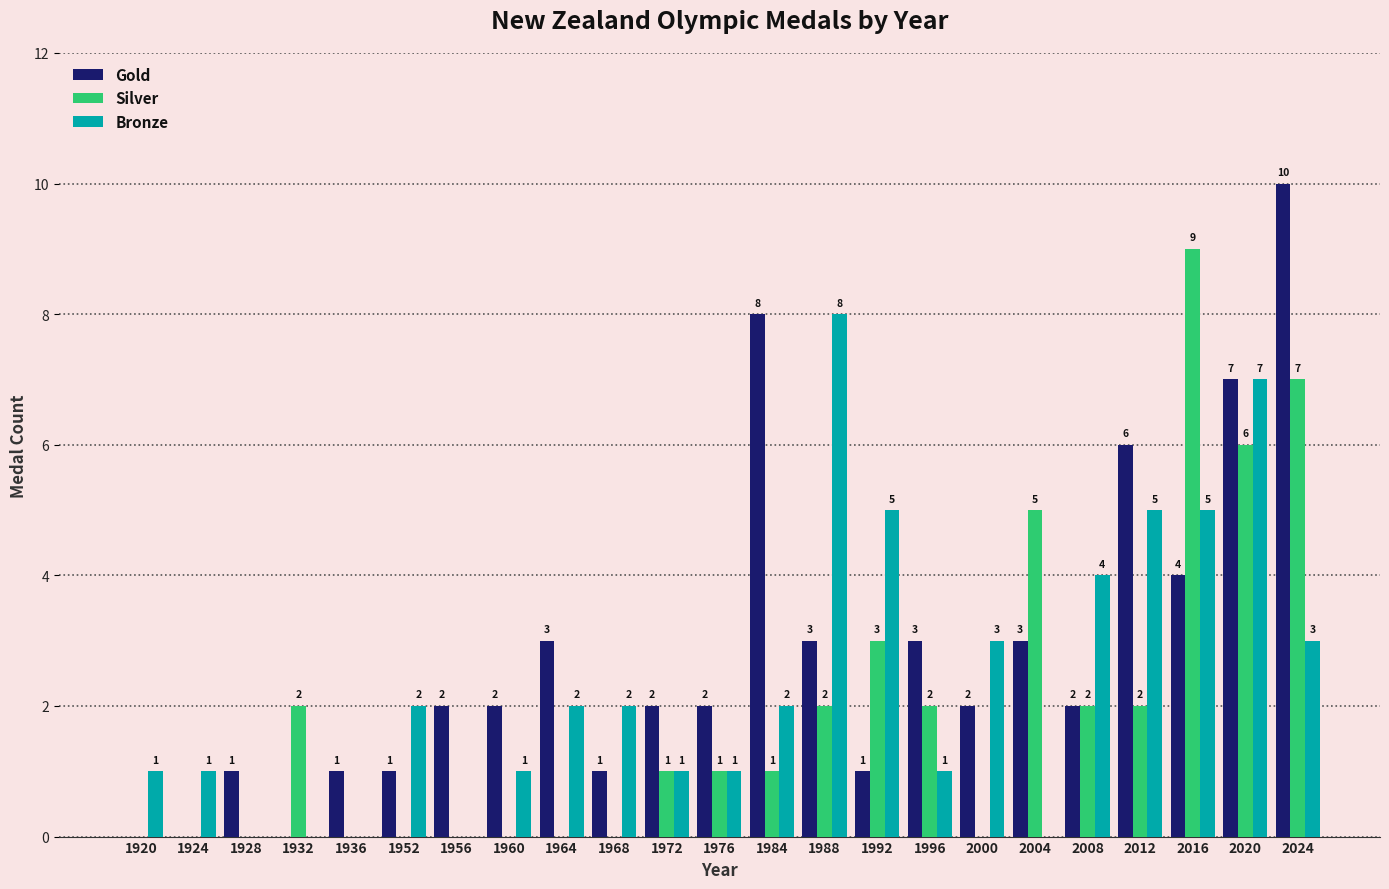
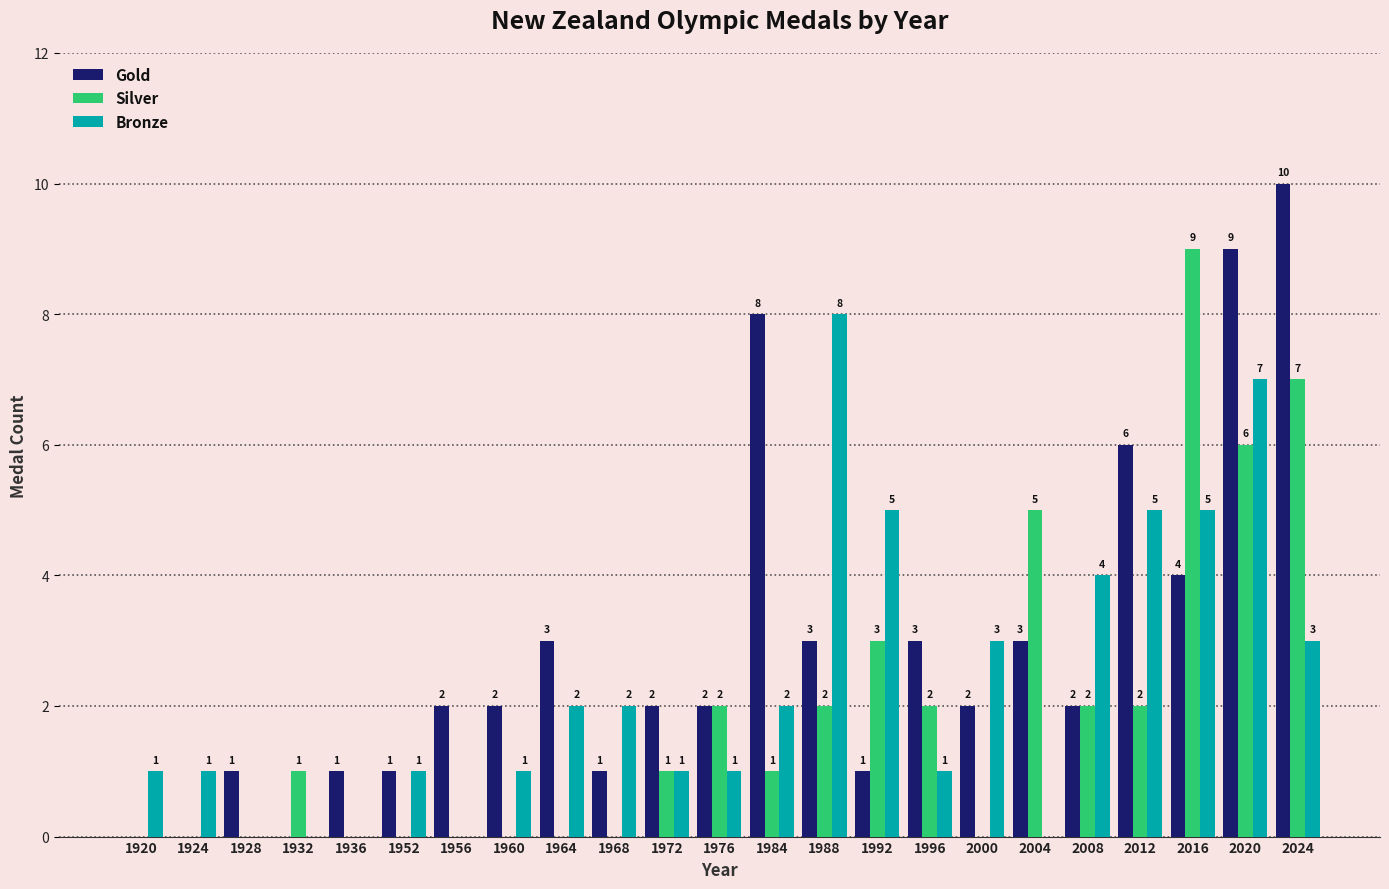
Silver, 1932: 2 -> 1
Bronze, 1952: 2 -> 1
Silver, 1976: 1 -> 2
Gold, 2020: 7 -> 9
